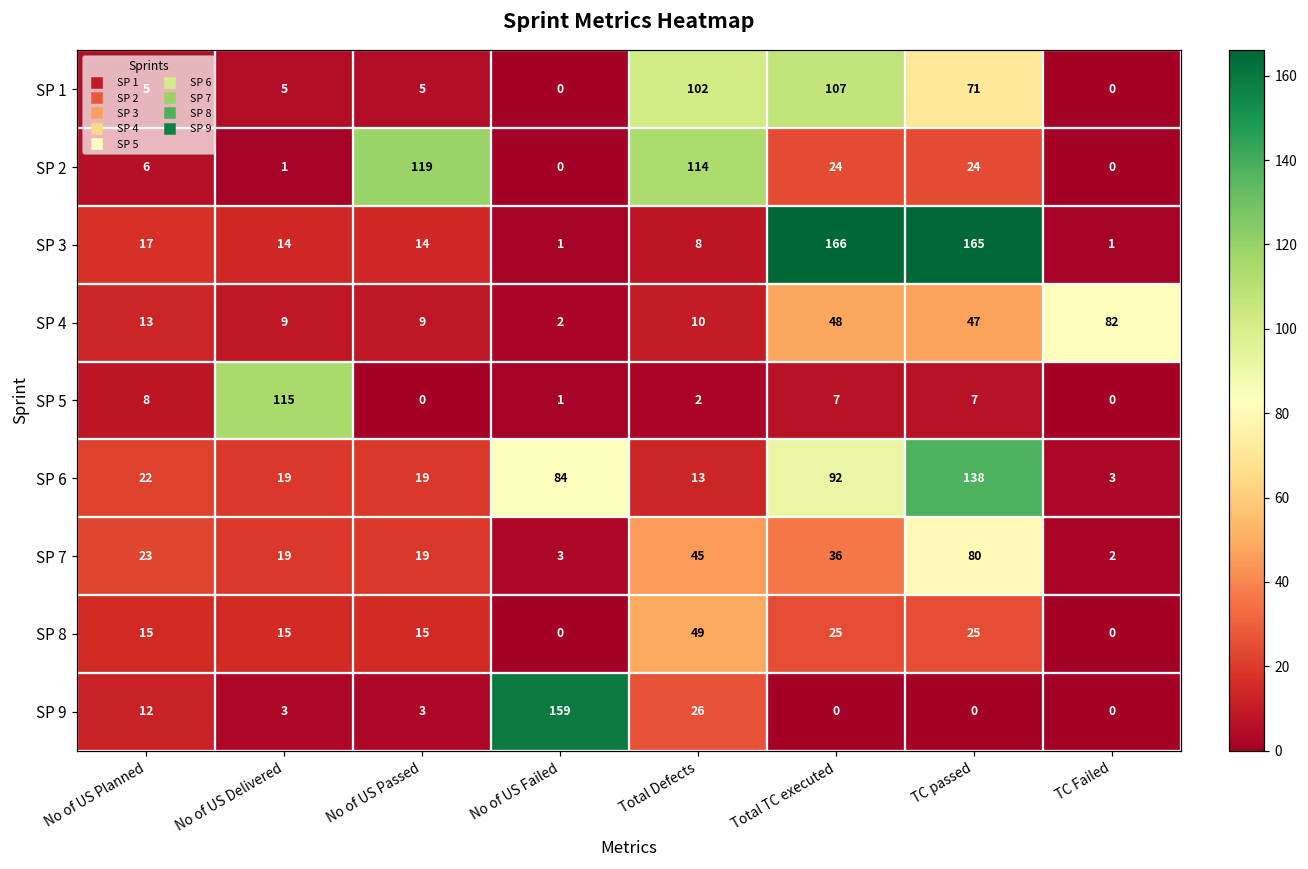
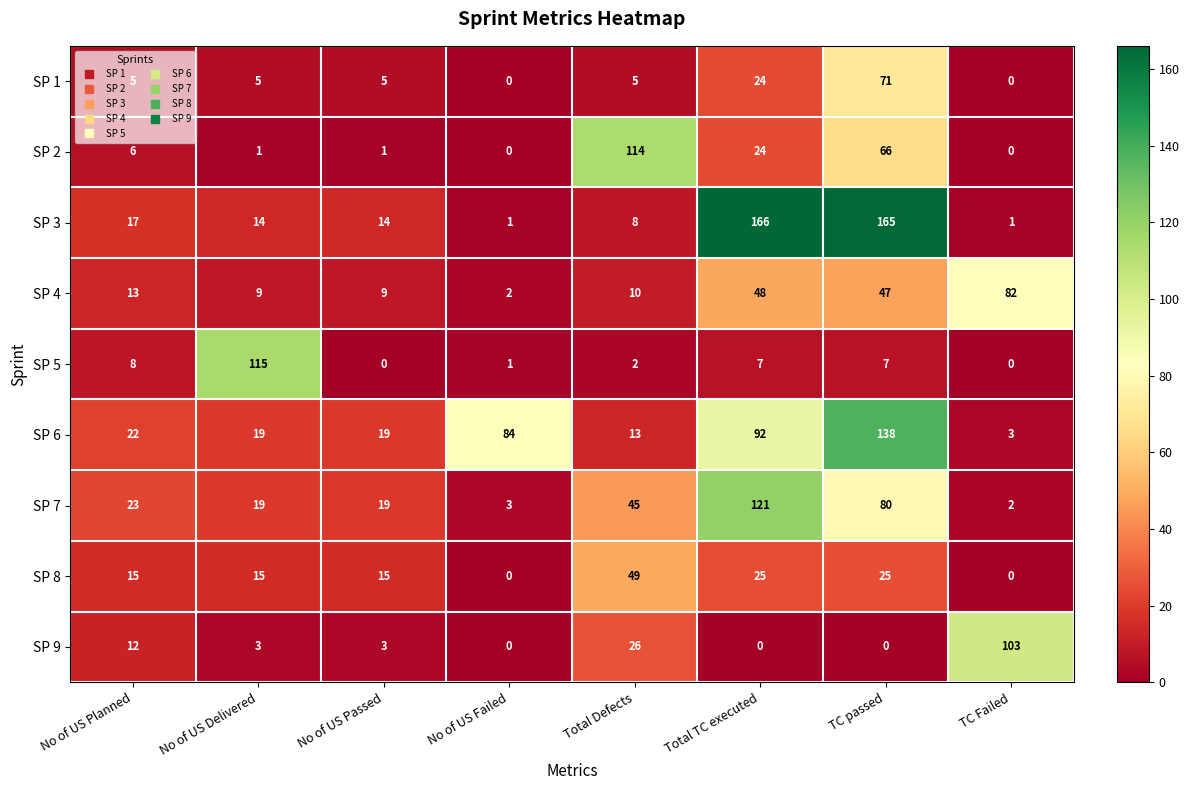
SP 1, Total Defects: 102 -> 5
SP 1, Total TC executed: 107 -> 24
SP 2, No of US Passed: 119 -> 1
SP 2, TC passed: 24 -> 66
SP 7, Total TC executed: 36 -> 121
SP 9, No of US Failed: 159 -> 0
SP 9, TC Failed: 0 -> 103
